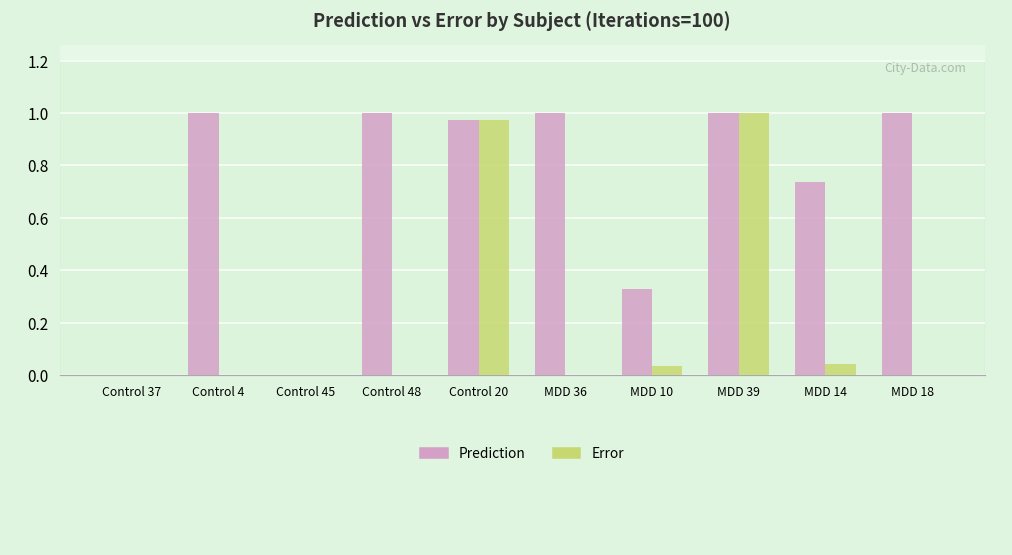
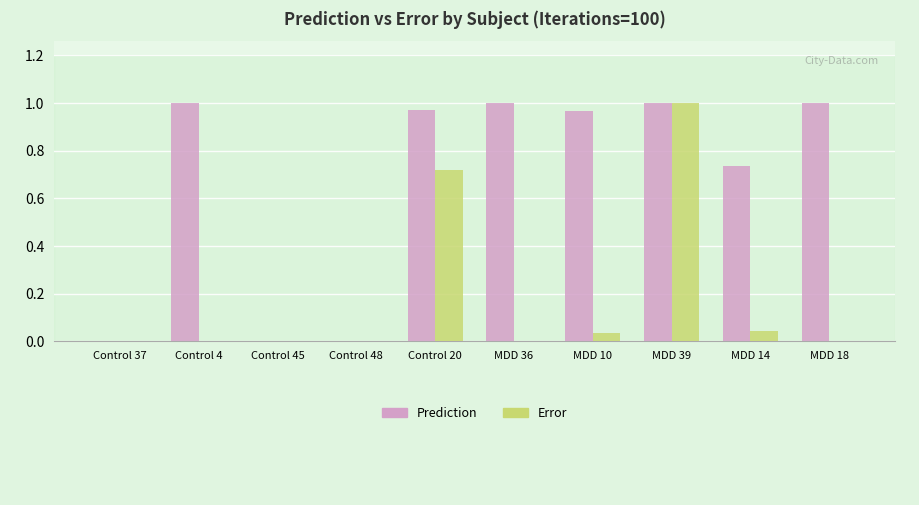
Prediction, Control 48: 1 -> 0
Error, Control 20: 0.97 -> 0.72
Prediction, MDD 10: 0.33 -> 0.97
